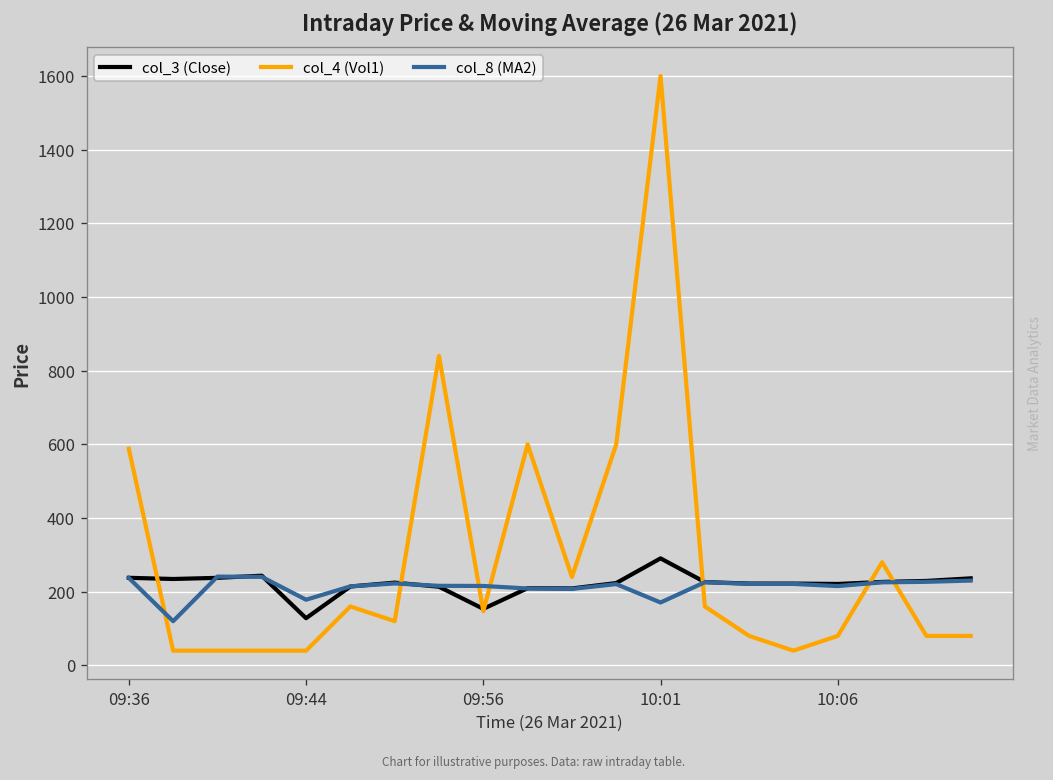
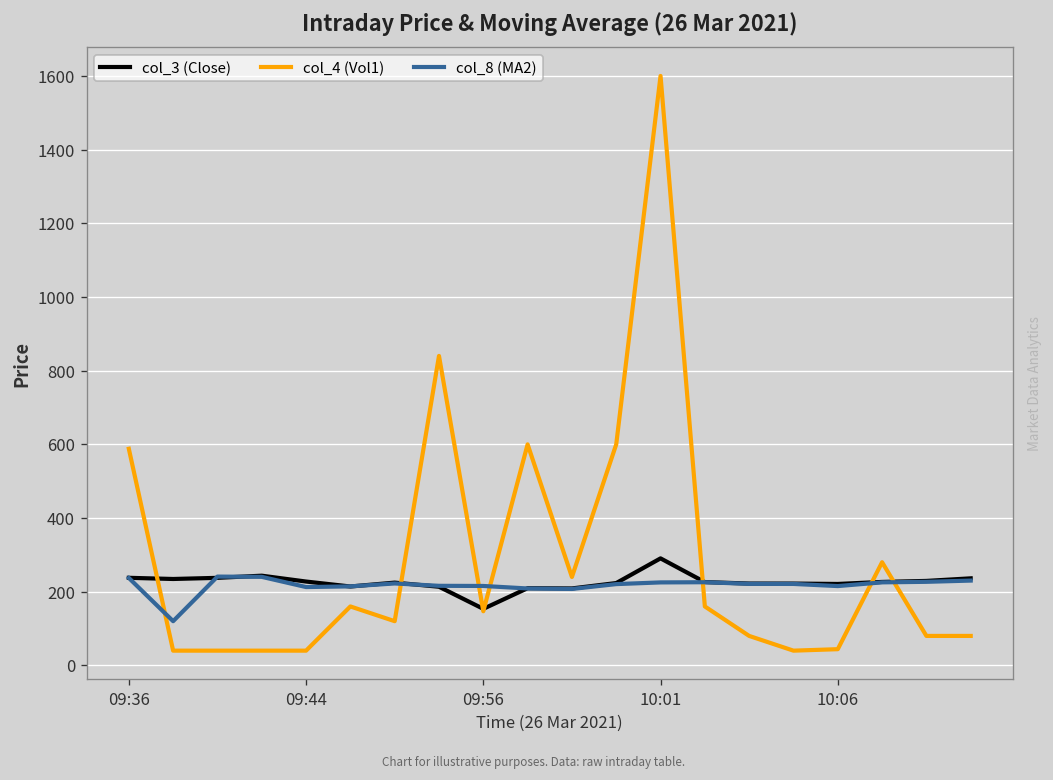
col_3 (Close), 09:44: 130 -> 230
col_8 (MA2), 09:44: 180 -> 210
col_8 (MA2), 10:01: 170 -> 230
col_4 (Vol1), 10:06: 80 -> 40
